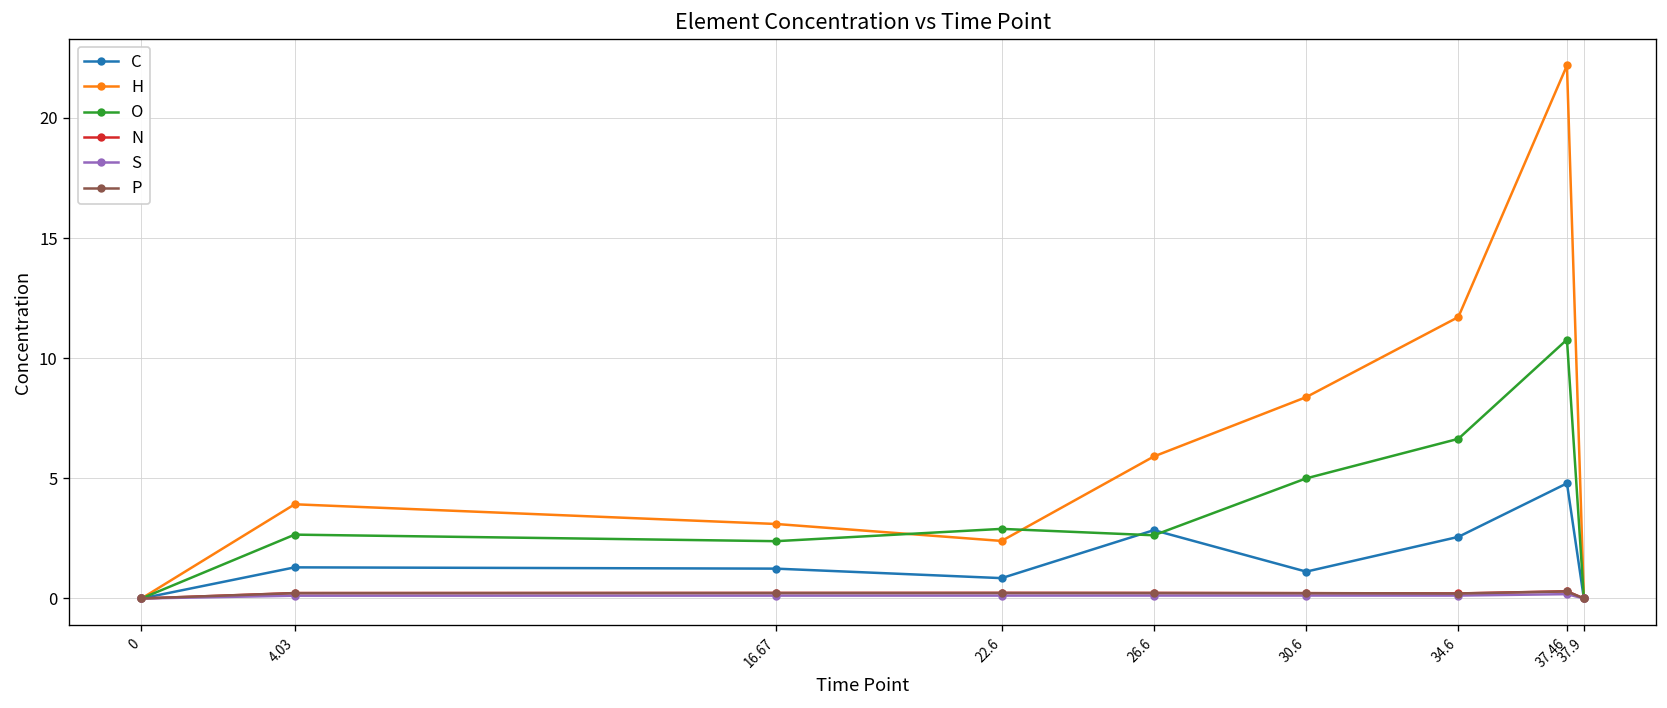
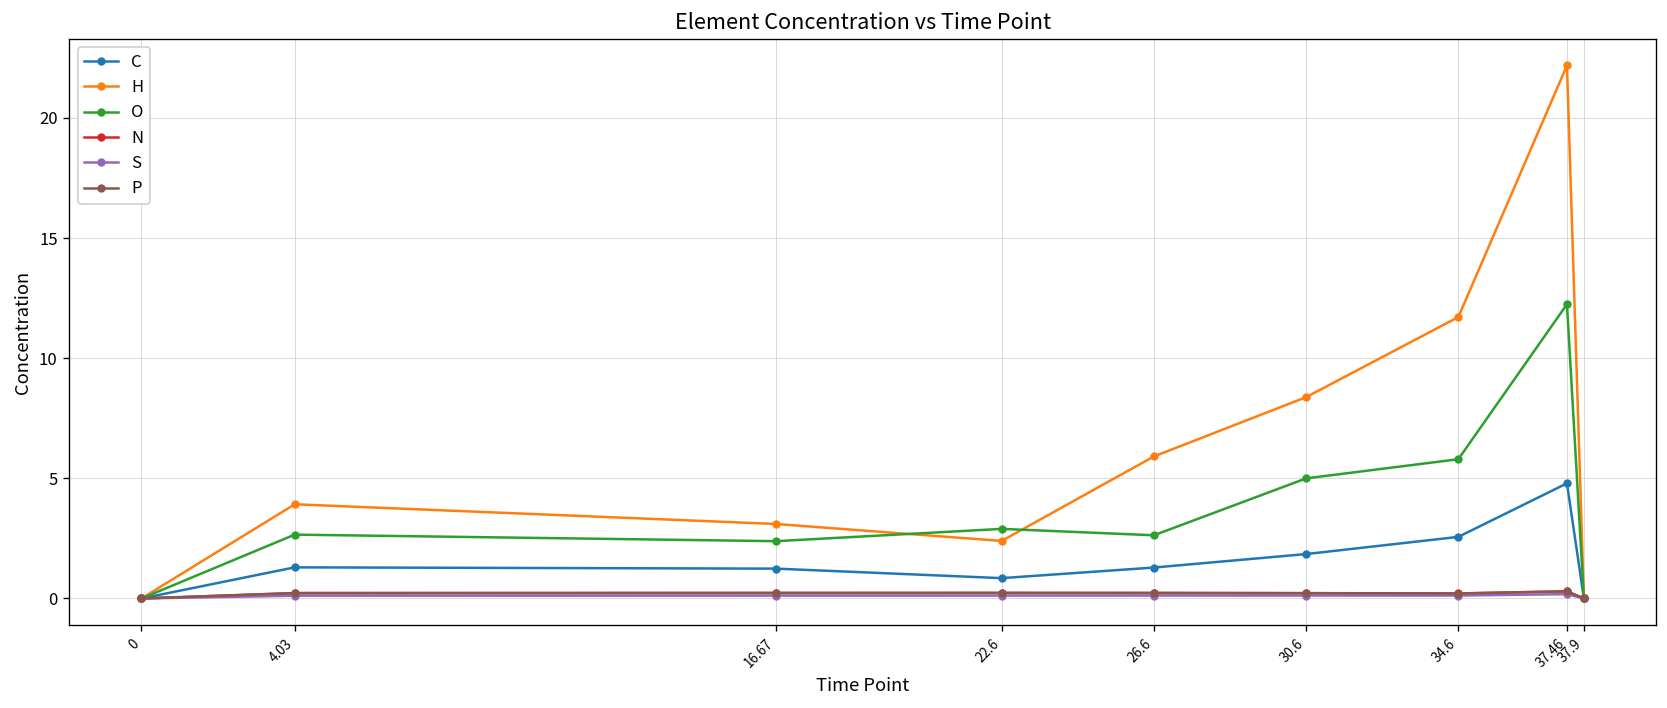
C, 26.6: 2.8 -> 1.3
C, 30.6: 1.1 -> 1.8
O, 34.6: 6.6 -> 5.8
O, 37.46: 10.8 -> 12.2
